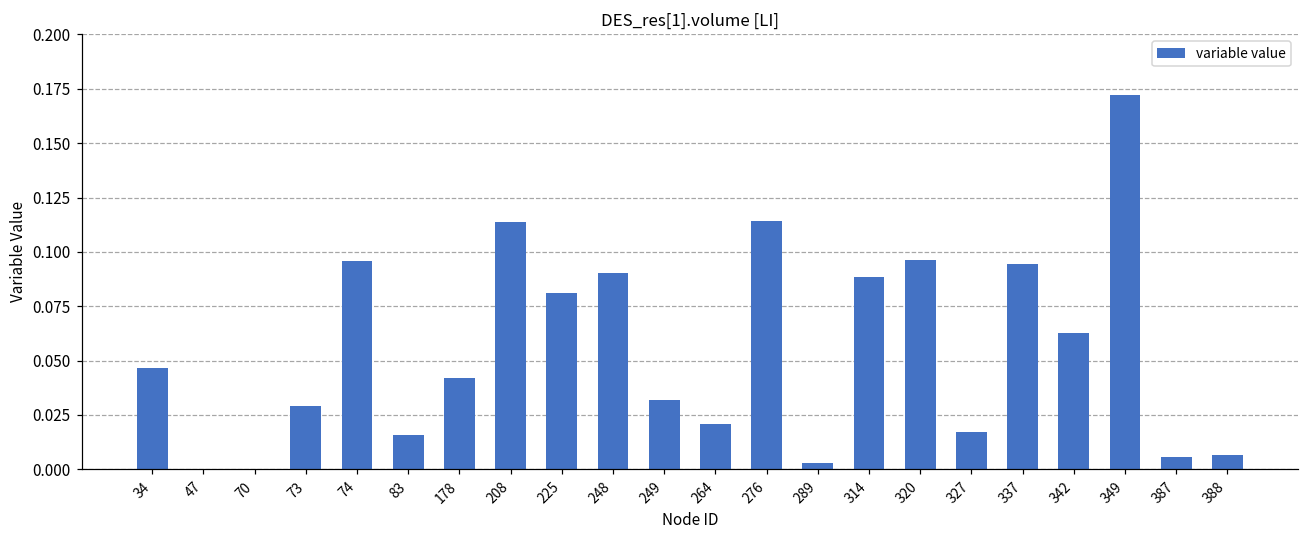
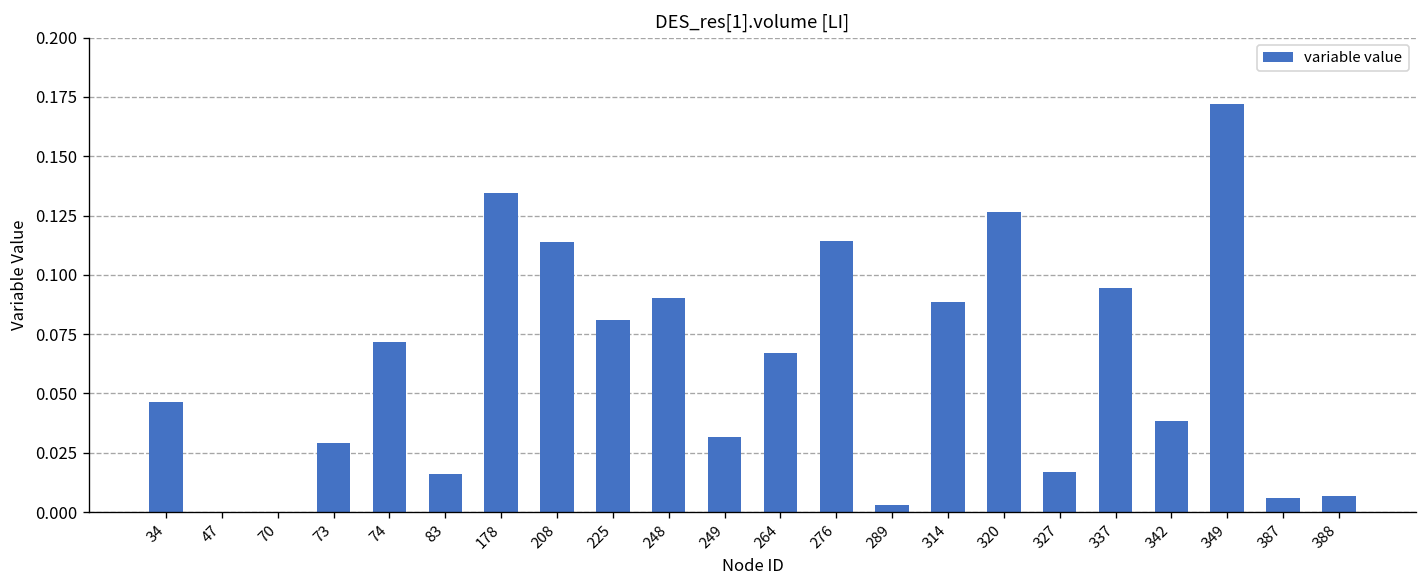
74: 0.096 -> 0.072
178: 0.042 -> 0.134
264: 0.021 -> 0.067
320: 0.096 -> 0.127
342: 0.063 -> 0.038
